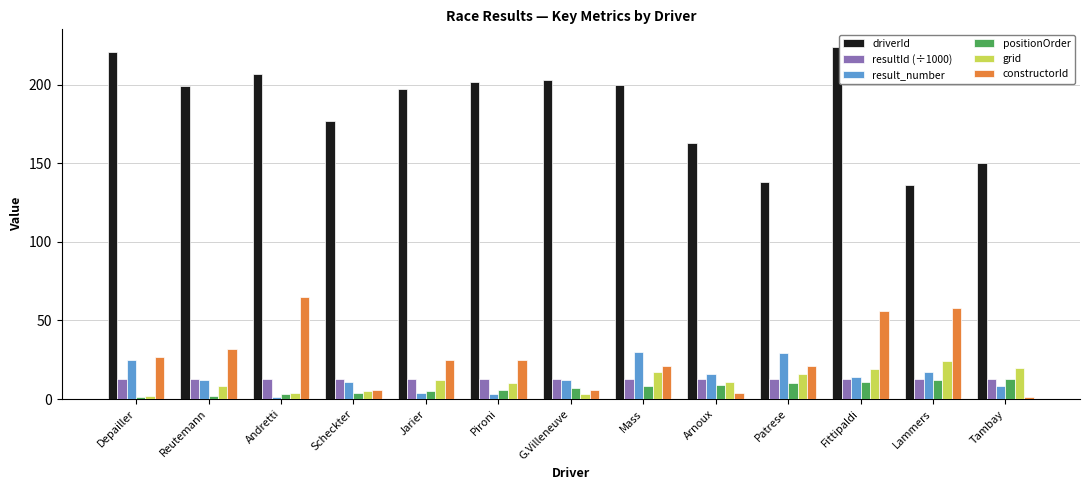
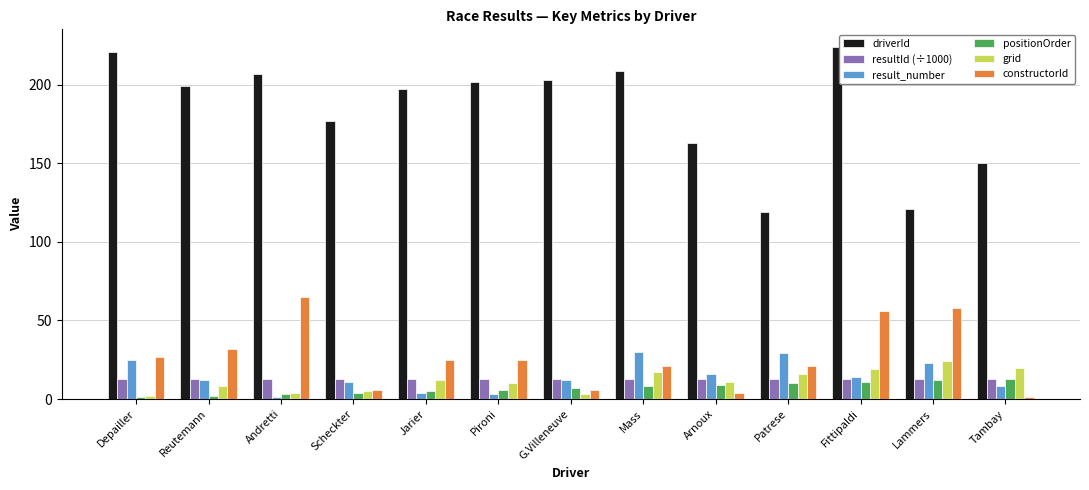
driverId, Mass: 200 -> 209
driverId, Patrese: 138 -> 119
driverId, Lammers: 136 -> 121
result_number, Lammers: 17 -> 23
